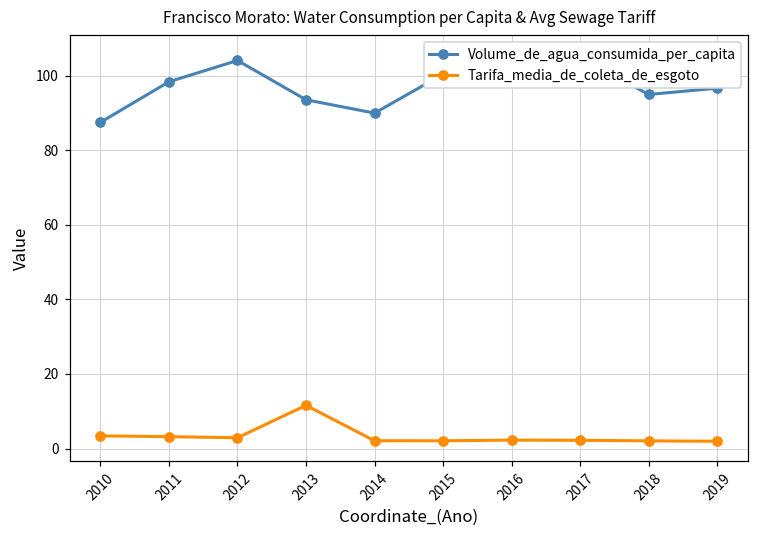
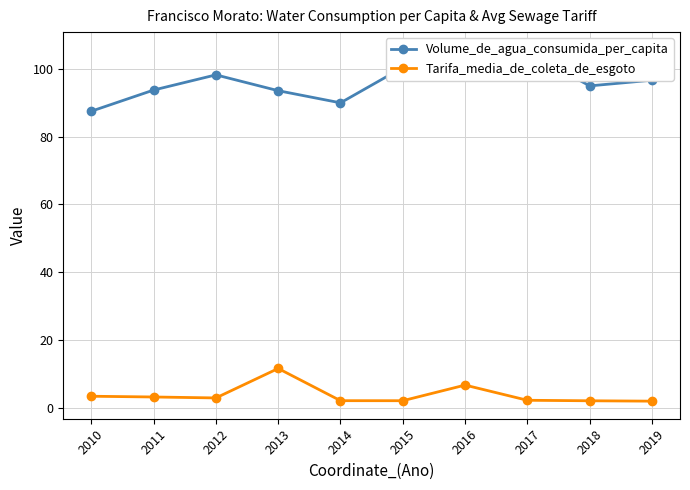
Volume_de_agua_consumida_per_capita, 2011: 98 -> 94
Volume_de_agua_consumida_per_capita, 2012: 104 -> 98
Tarifa_media_de_coleta_de_esgoto, 2016: 2 -> 7
